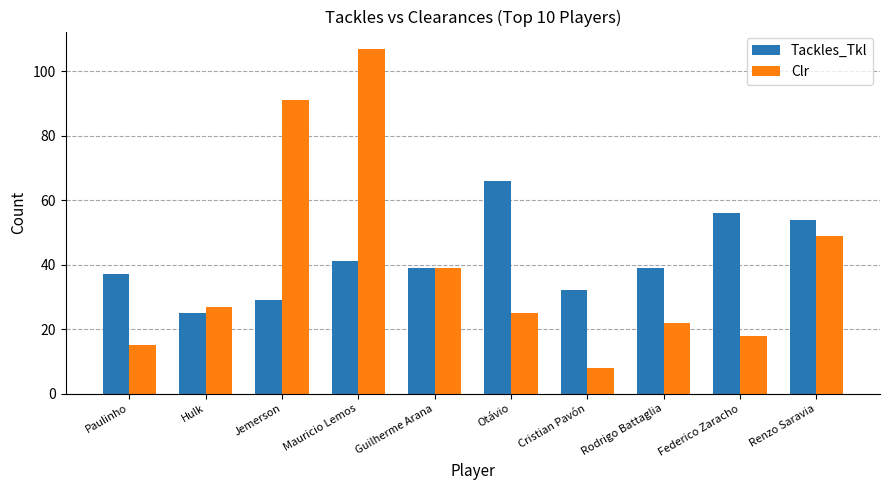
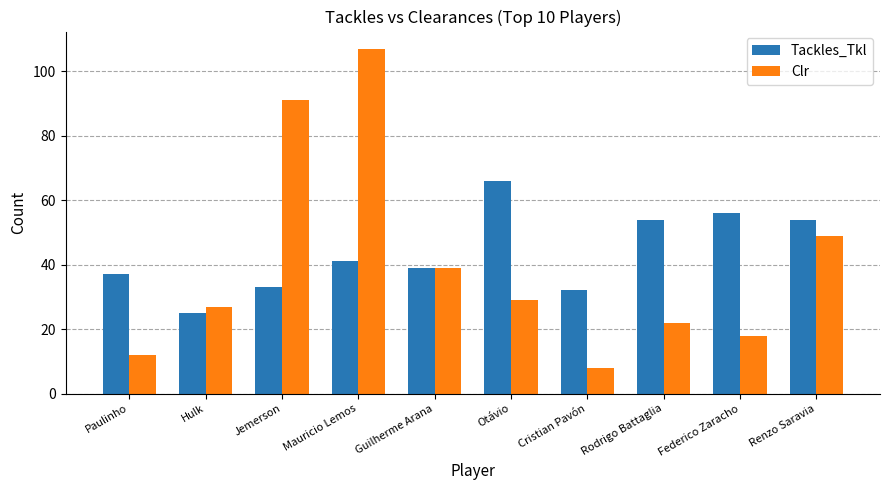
Clr, Paulinho: 15 -> 12
Tackles_Tkl, Jemerson: 29 -> 33
Clr, Otávio: 25 -> 29
Tackles_Tkl, Rodrigo Battaglia: 39 -> 54
